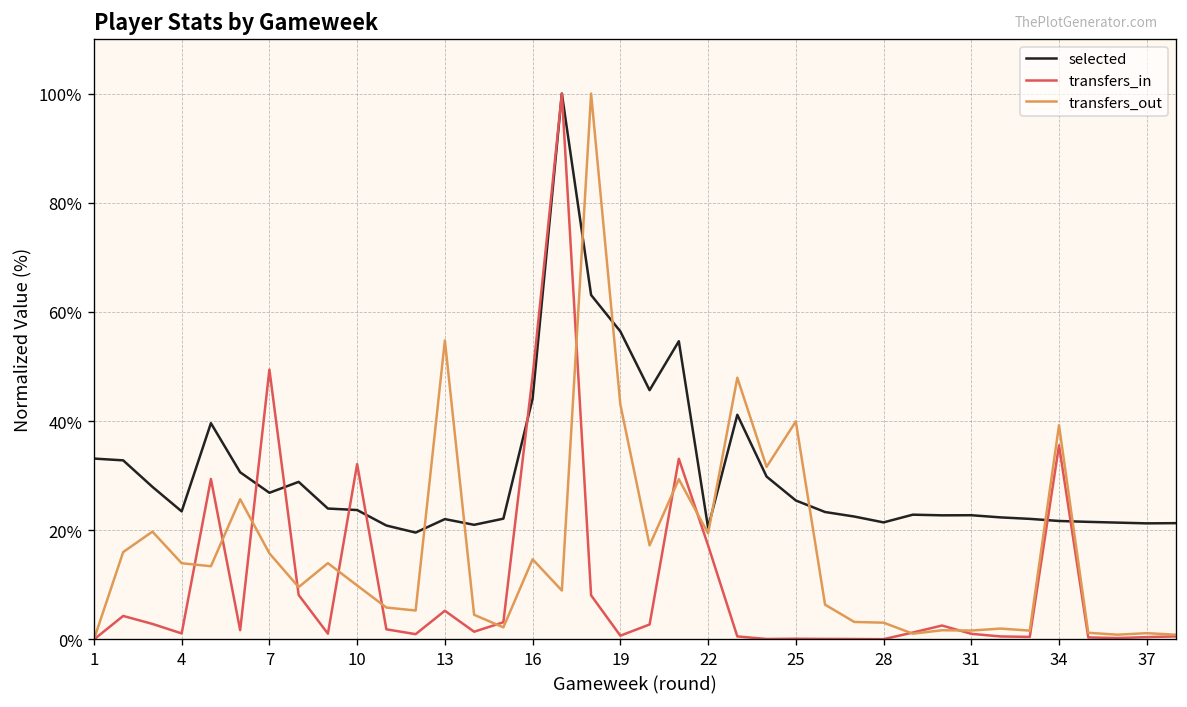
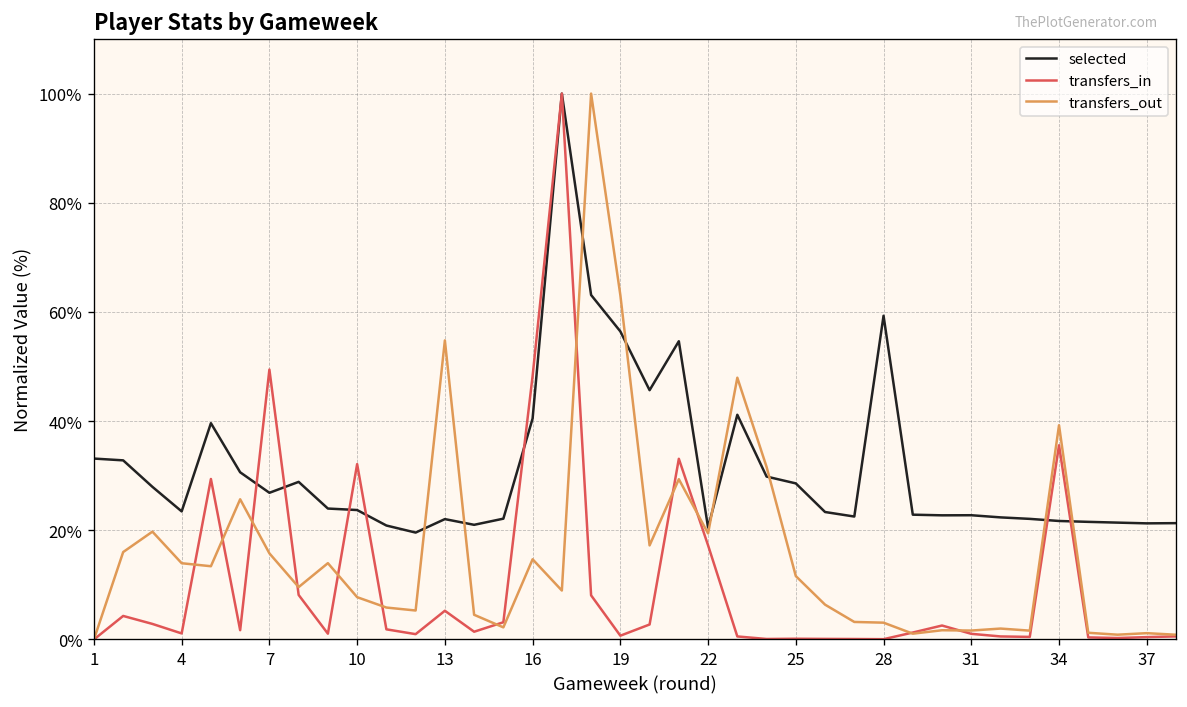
transfers_out, 10: 10% -> 8%
selected, 16: 44% -> 40%
transfers_out, 19: 43% -> 63%
selected, 25: 25% -> 29%
transfers_out, 25: 40% -> 12%
selected, 28: 21% -> 59%
